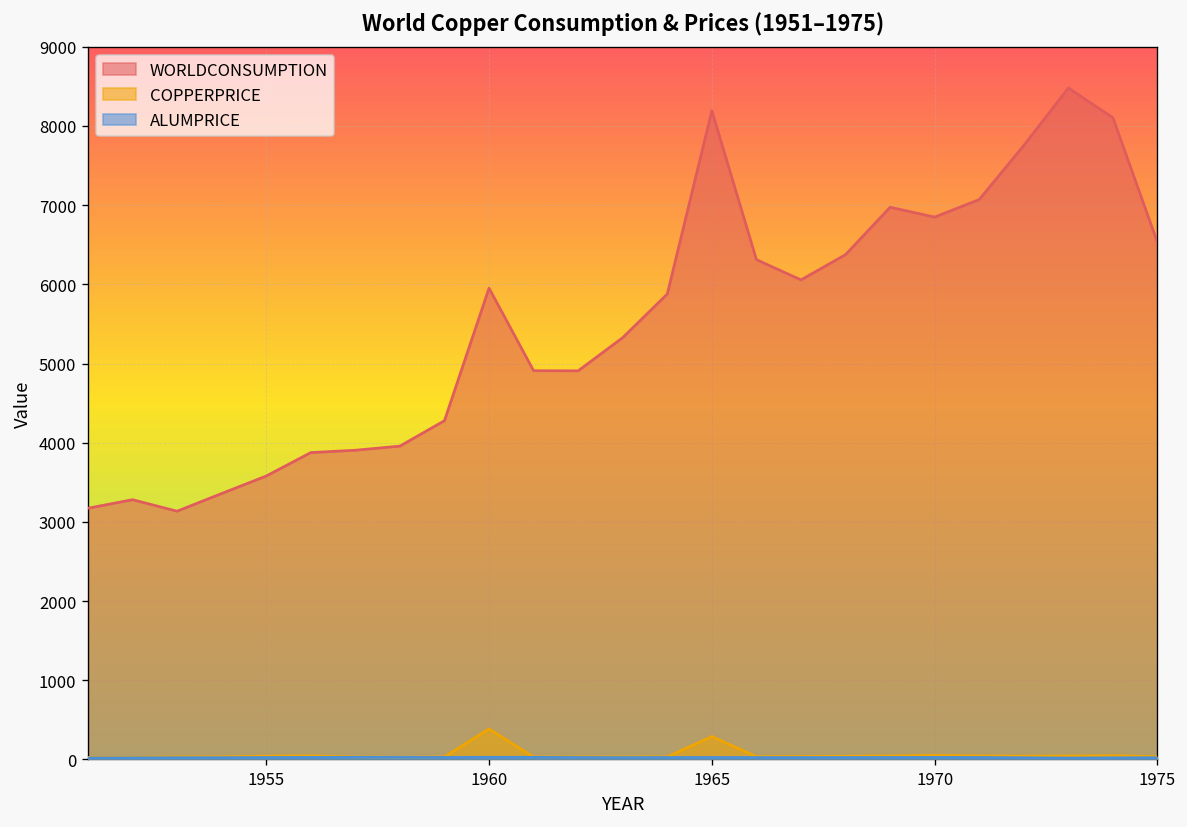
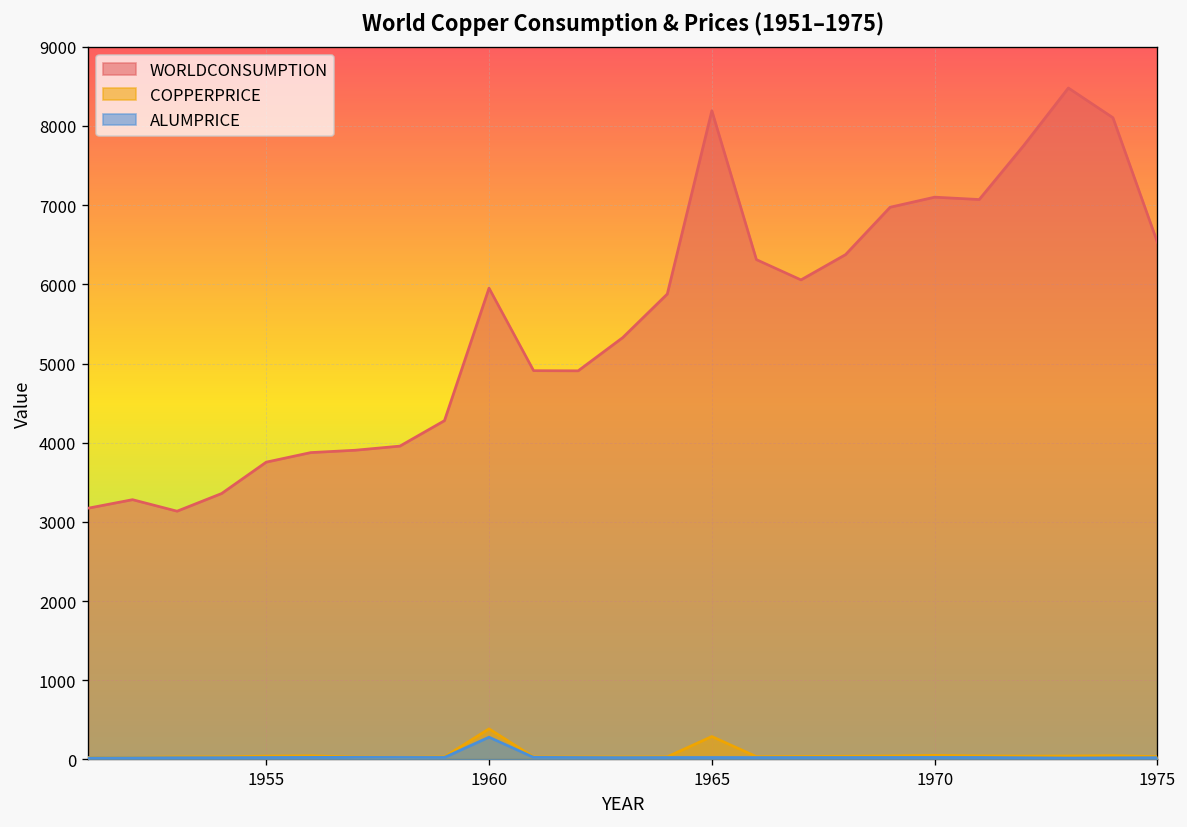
WORLDCONSUMPTION, 1955: 3600 -> 3800
ALUMPRICE, 1960: 0 -> 300
WORLDCONSUMPTION, 1970: 6900 -> 7100
